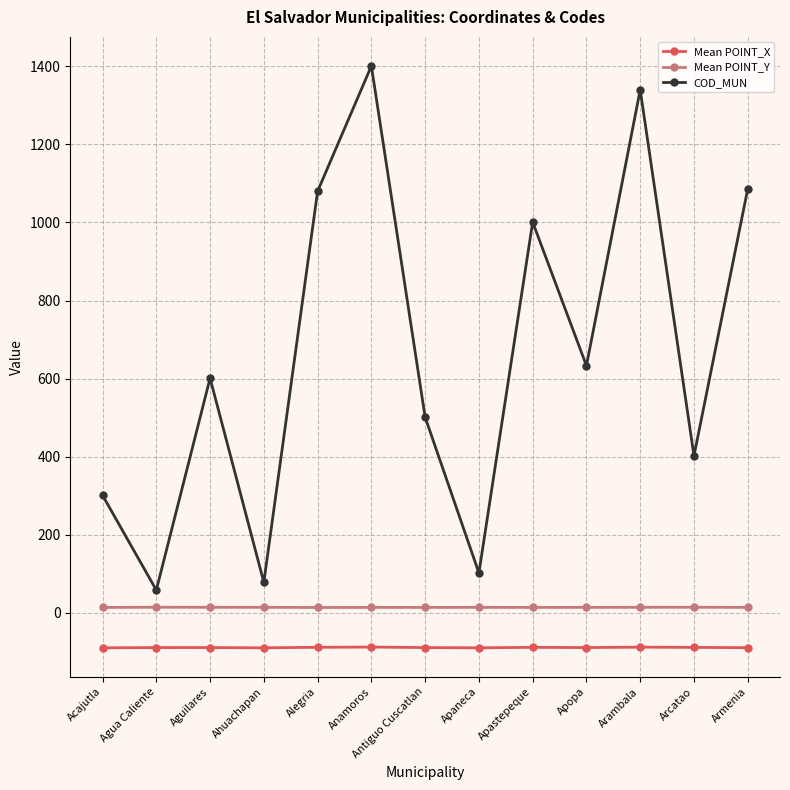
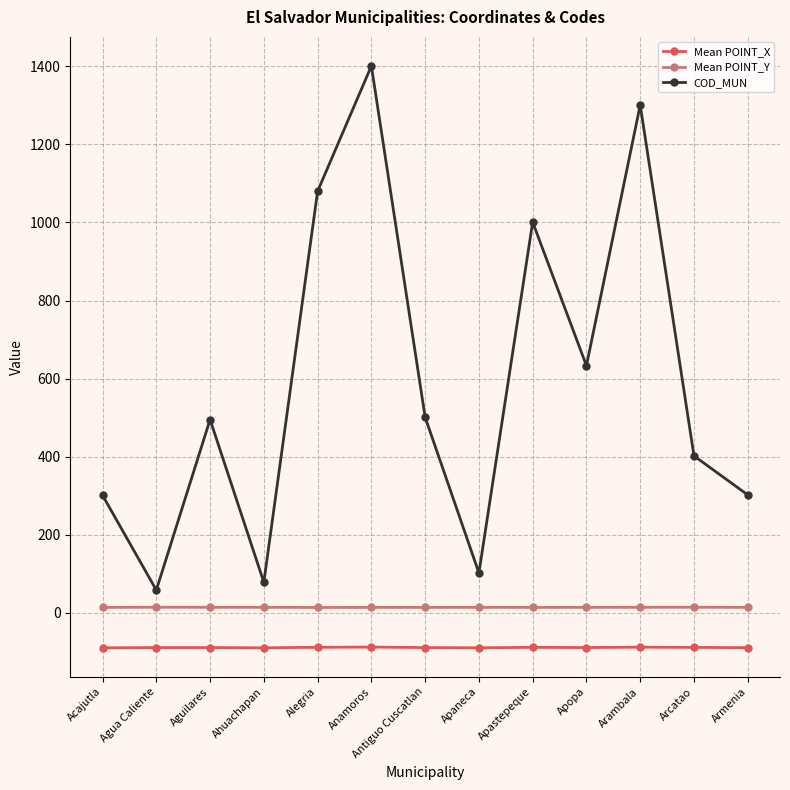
COD_MUN, Aguilares: 600 -> 500
COD_MUN, Arambala: 1340 -> 1300
COD_MUN, Armenia: 1090 -> 300
